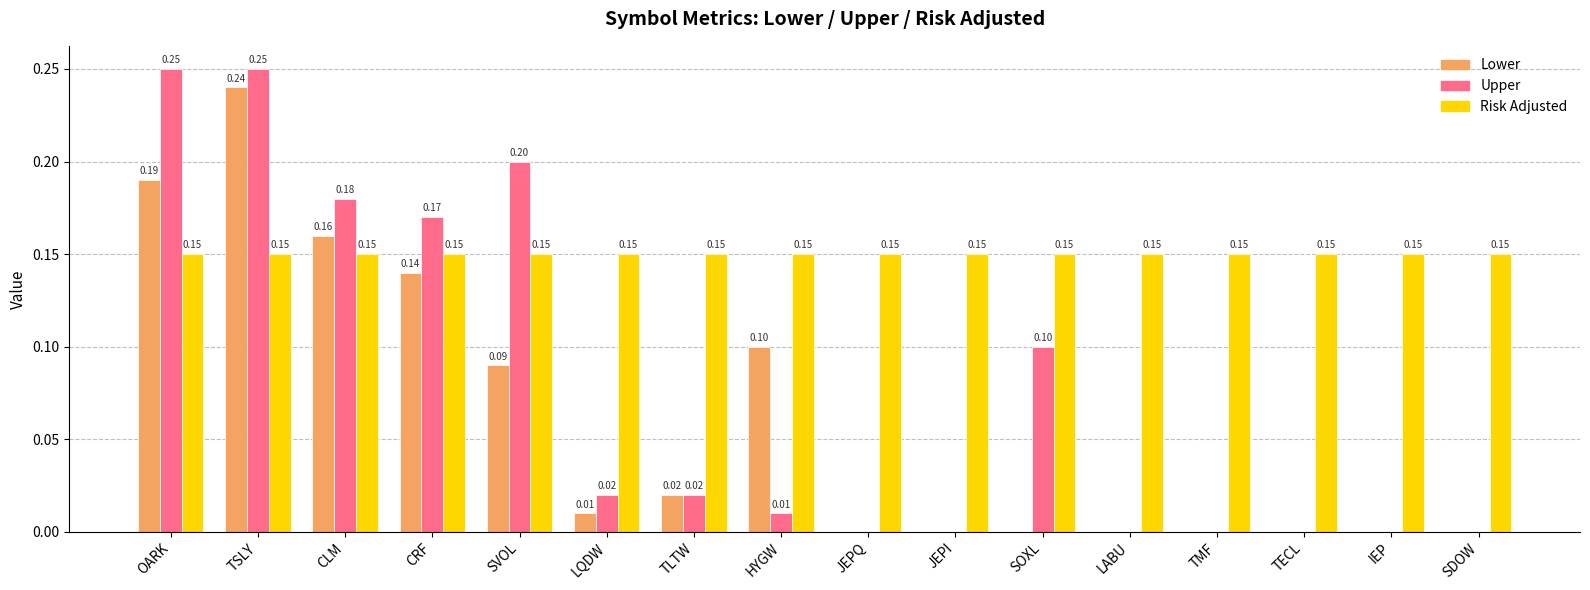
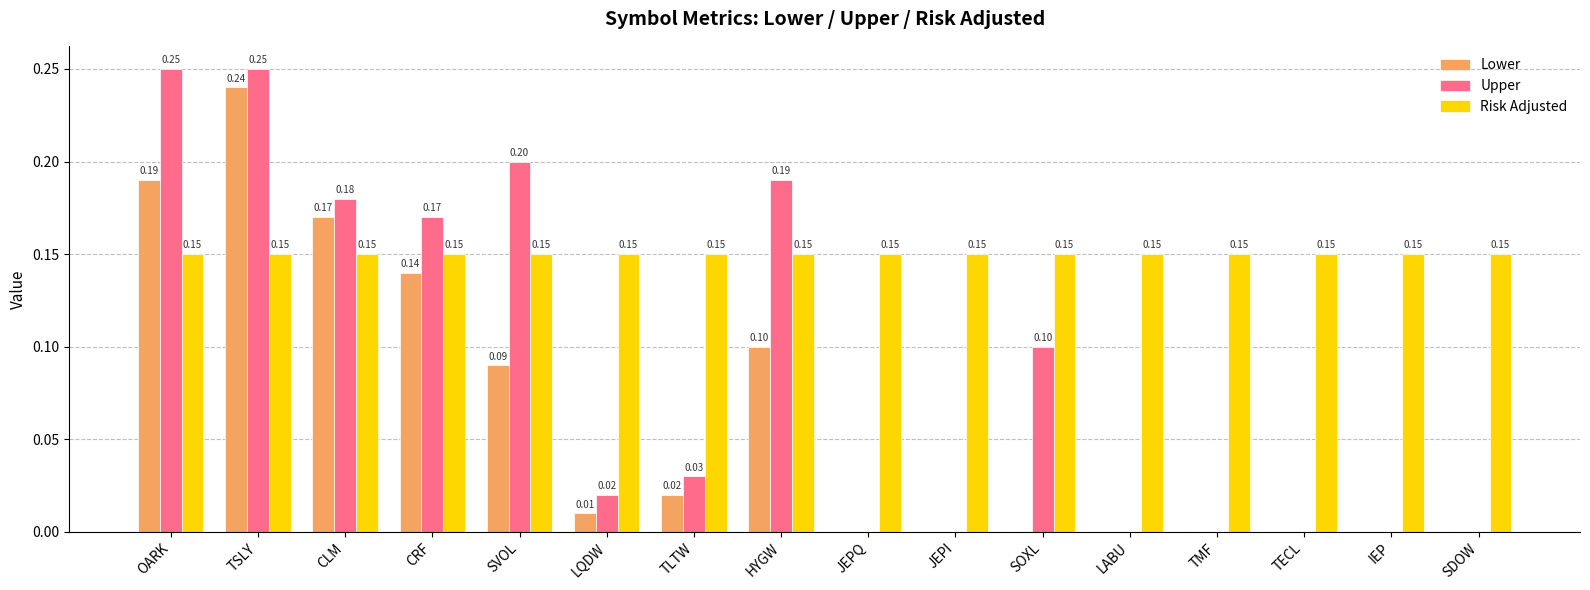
Lower, CLM: 0.16 -> 0.17
Upper, TLTW: 0.02 -> 0.03
Upper, HYGW: 0.01 -> 0.19
